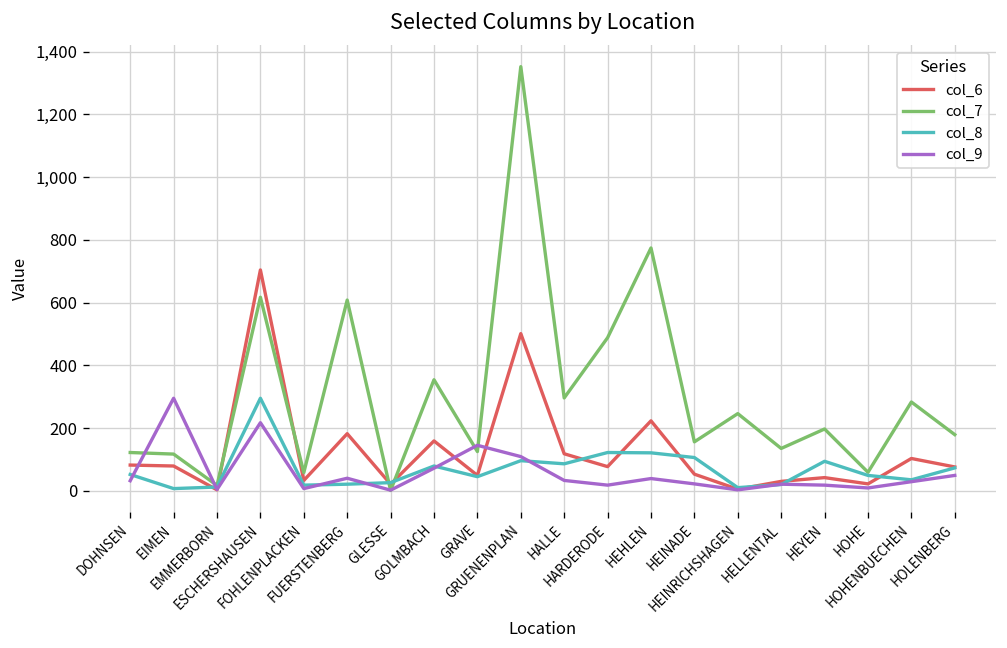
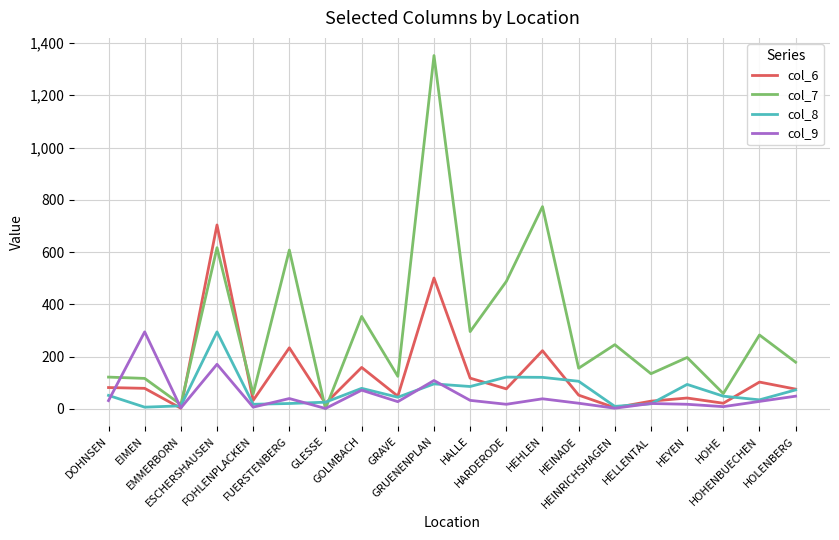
col_9, ESCHERSHAUSEN: 220 -> 170
col_6, FUERSTENBERG: 180 -> 230
col_9, GRAVE: 150 -> 30
